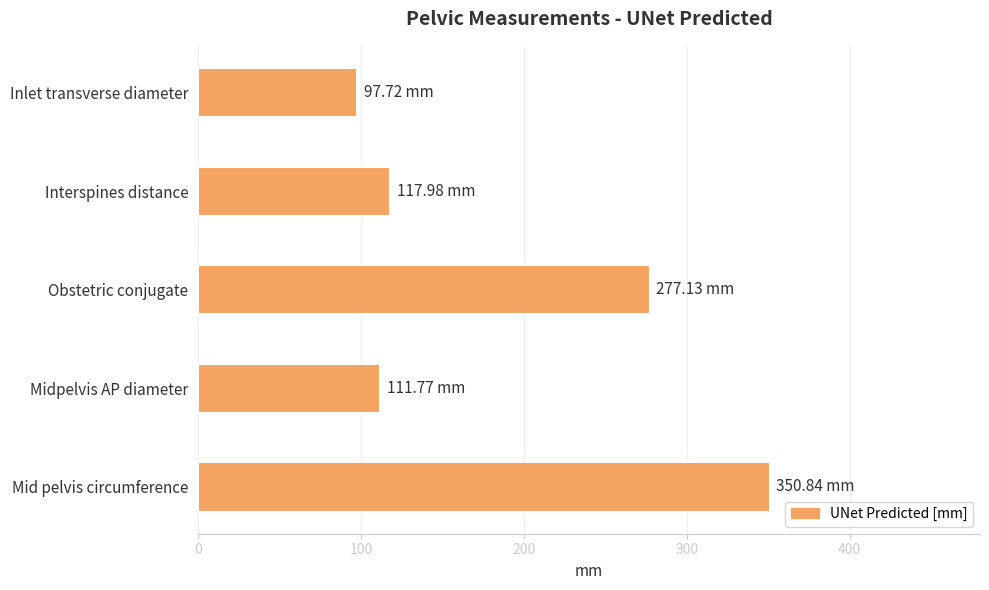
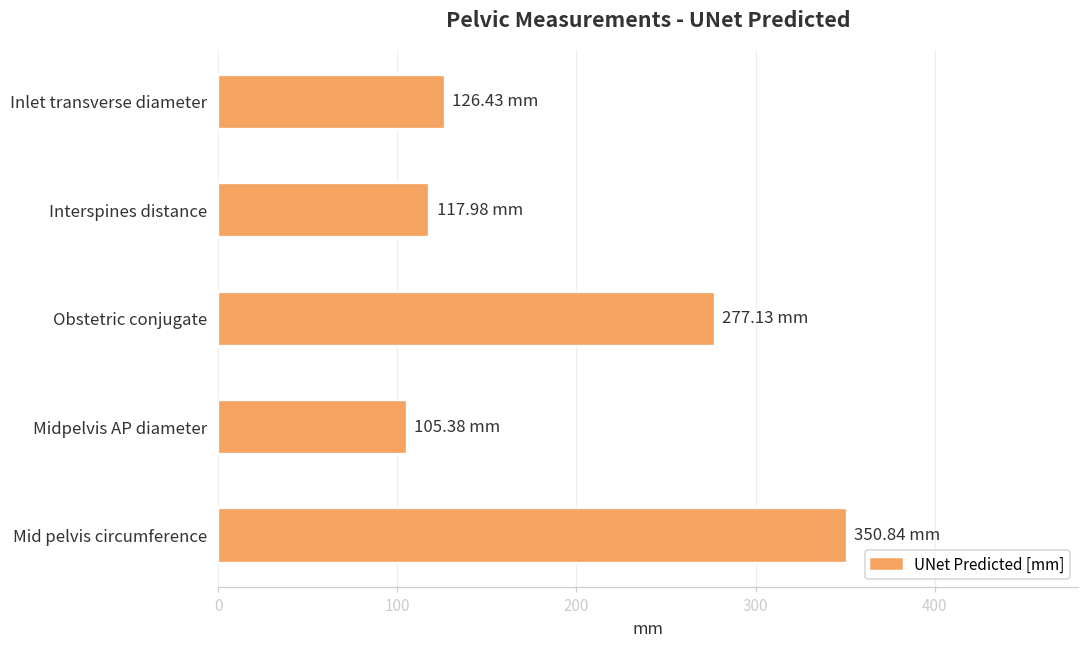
Inlet transverse diameter: 97.72 -> 126.43
Midpelvis AP diameter: 111.77 -> 105.38
